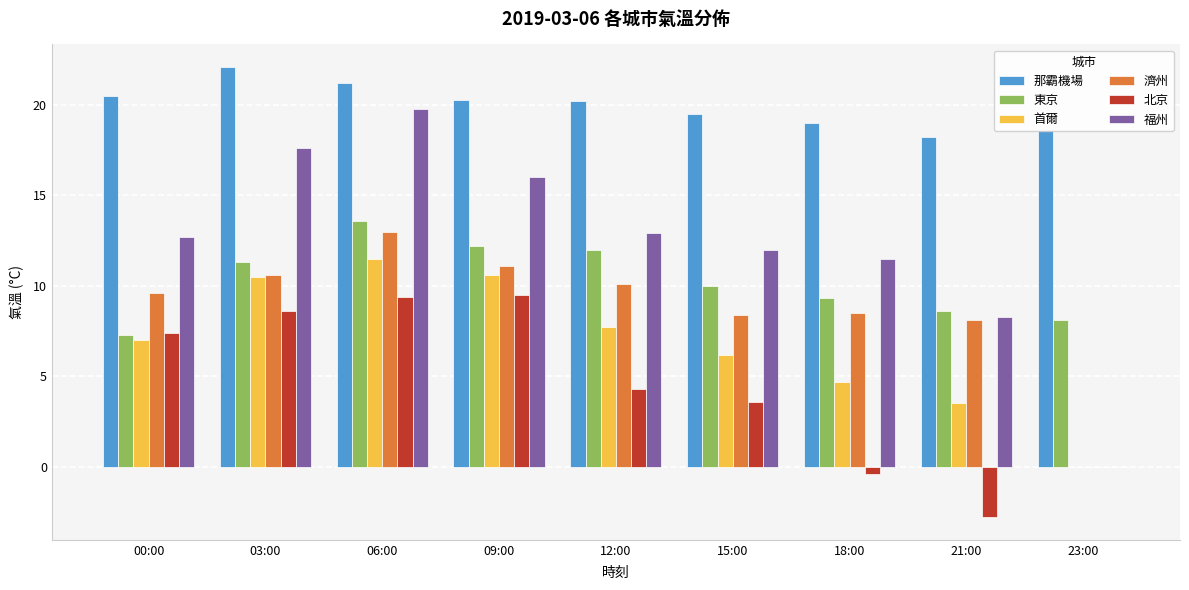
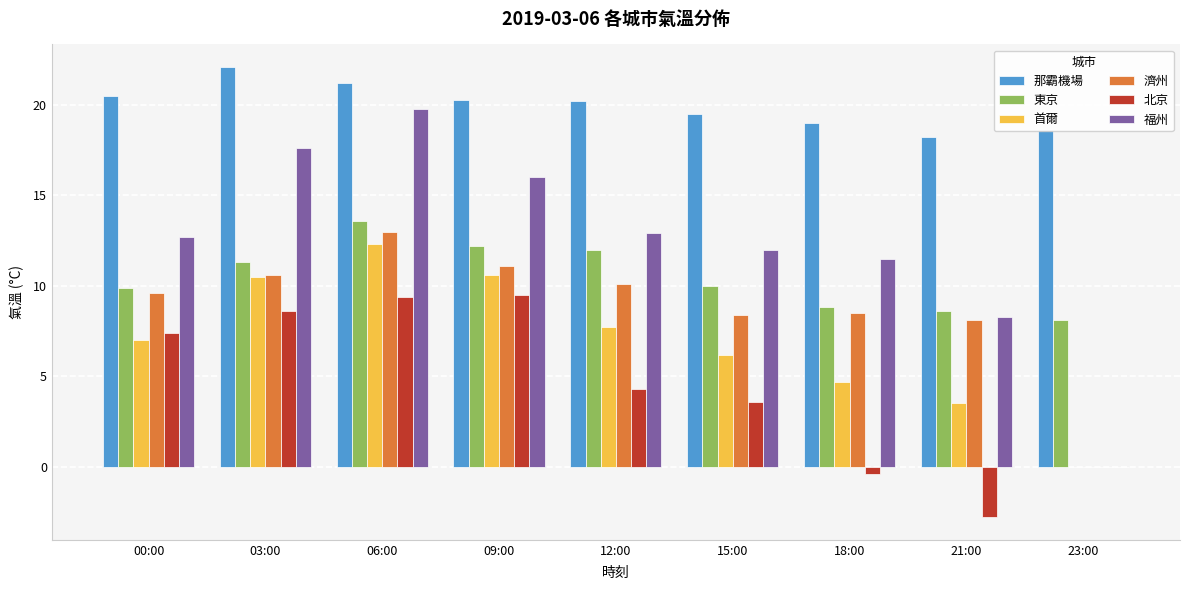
東京, 00:00: 7.3 -> 9.9
首爾, 06:00: 11.5 -> 12.3
東京, 18:00: 9.3 -> 8.8
